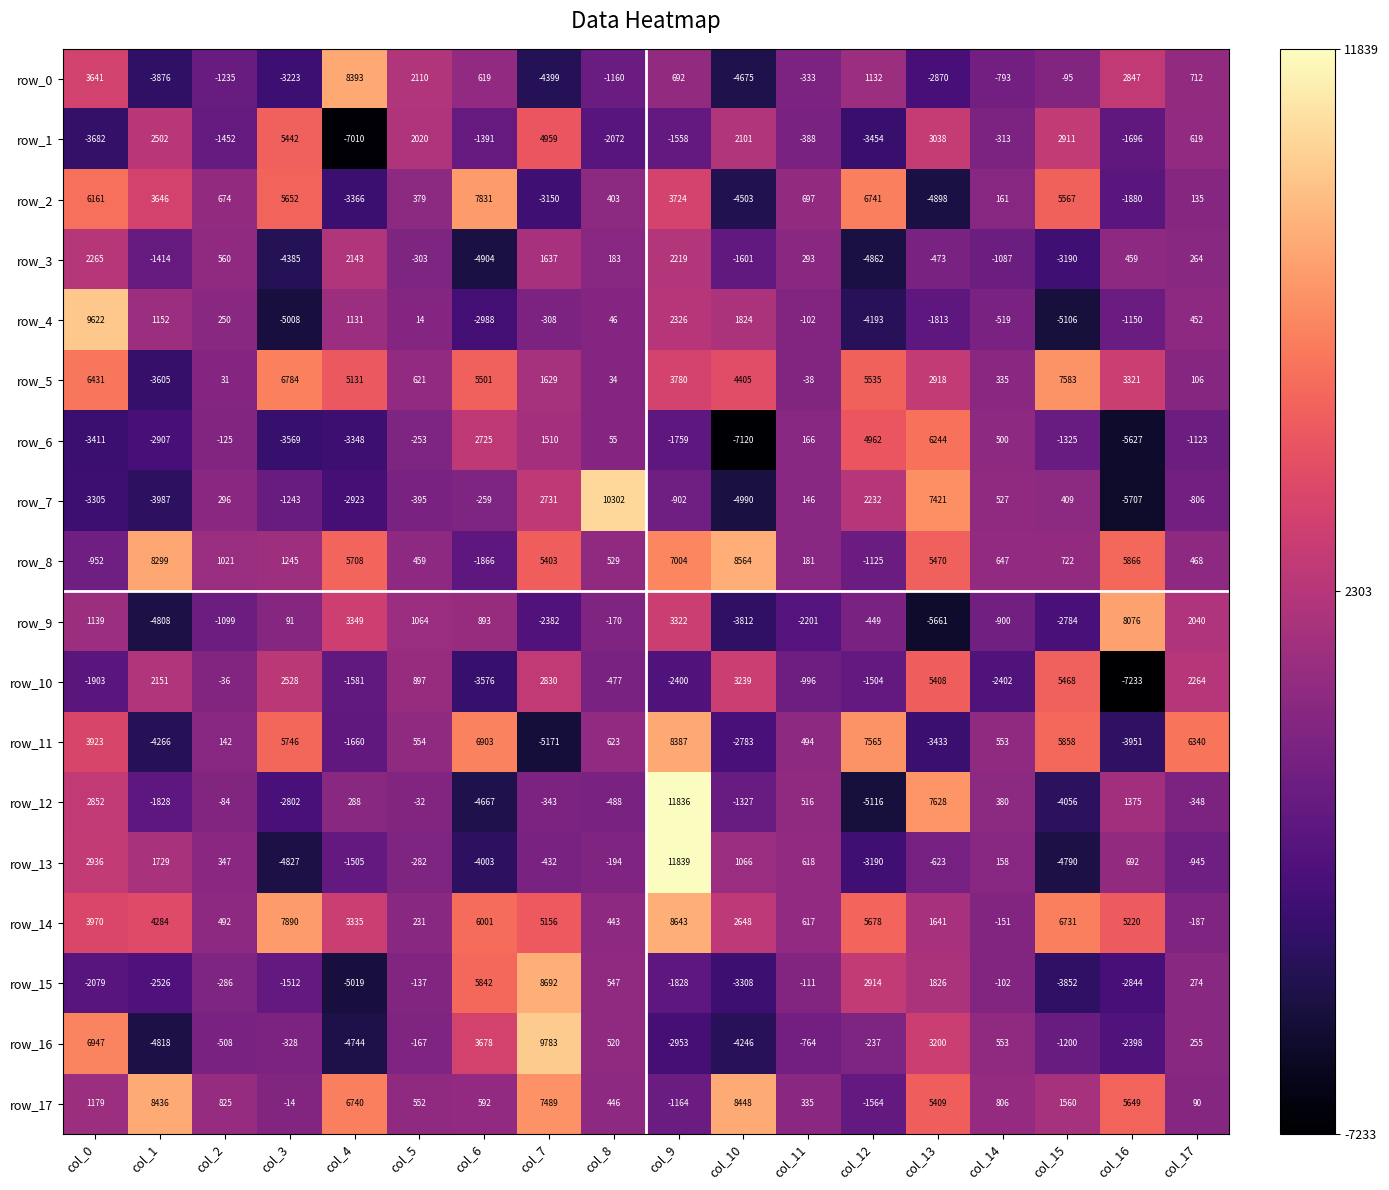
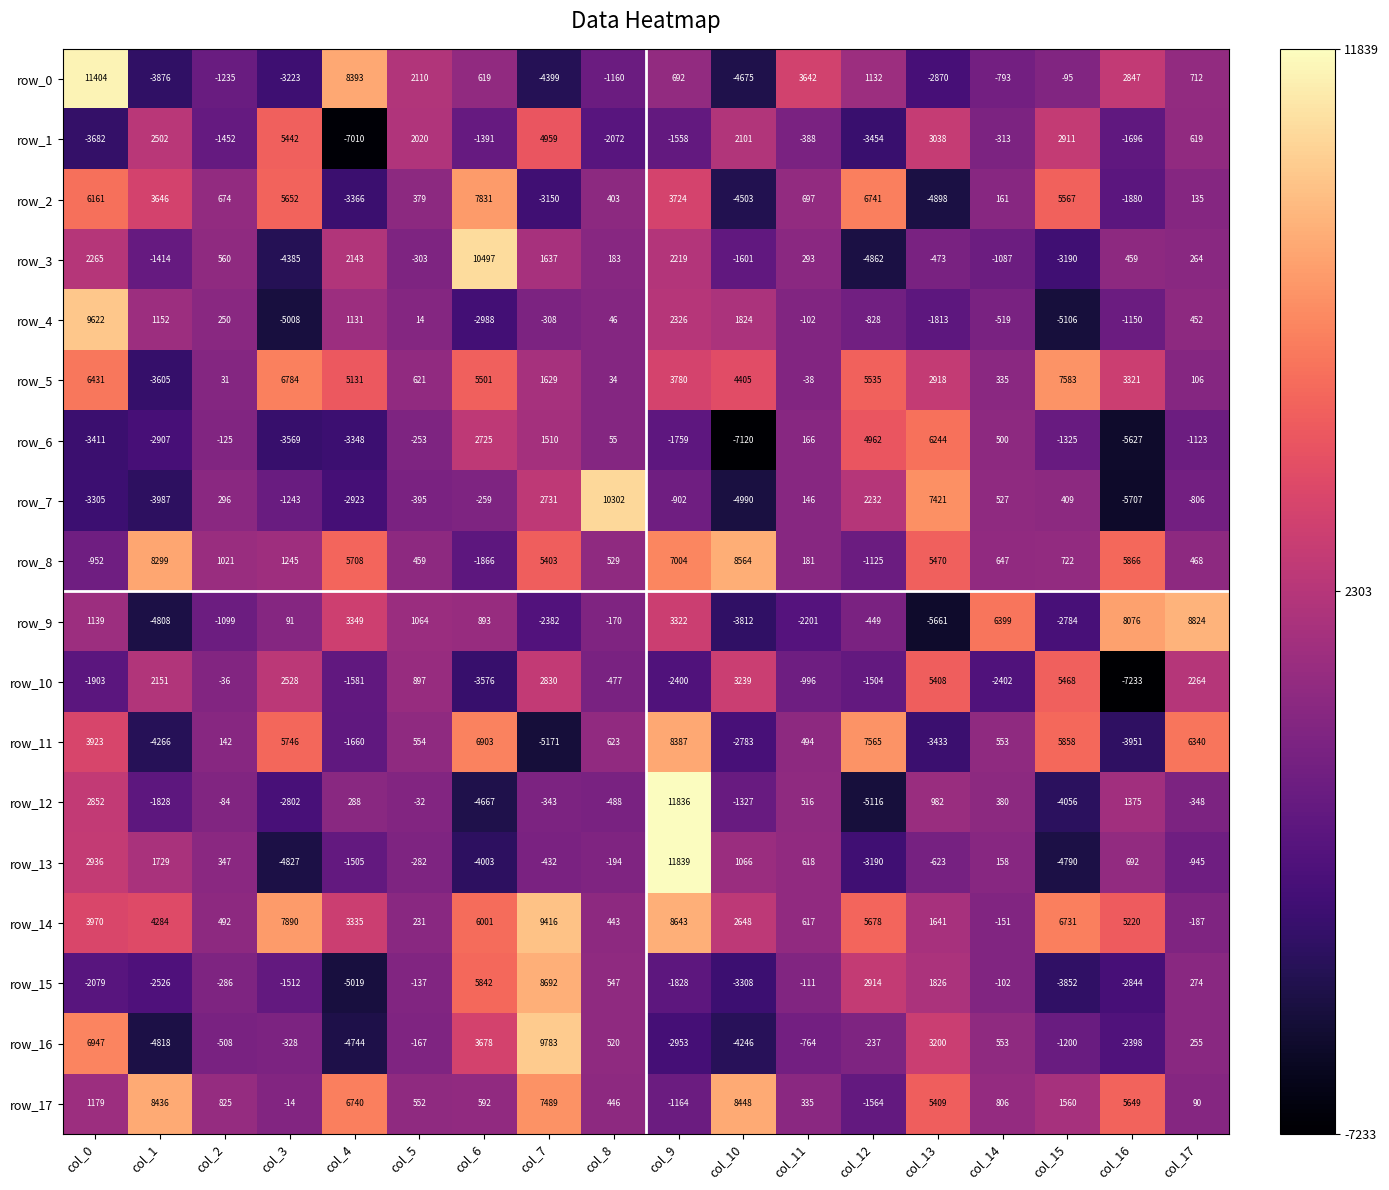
row_0, col_0: 3641 -> 11404
row_0, col_11: -333 -> 3642
row_3, col_6: -4904 -> 10497
row_4, col_12: -4193 -> -828
row_9, col_14: -900 -> 6399
row_9, col_17: 2040 -> 8824
row_12, col_13: 7628 -> 982
row_14, col_7: 5156 -> 9416
